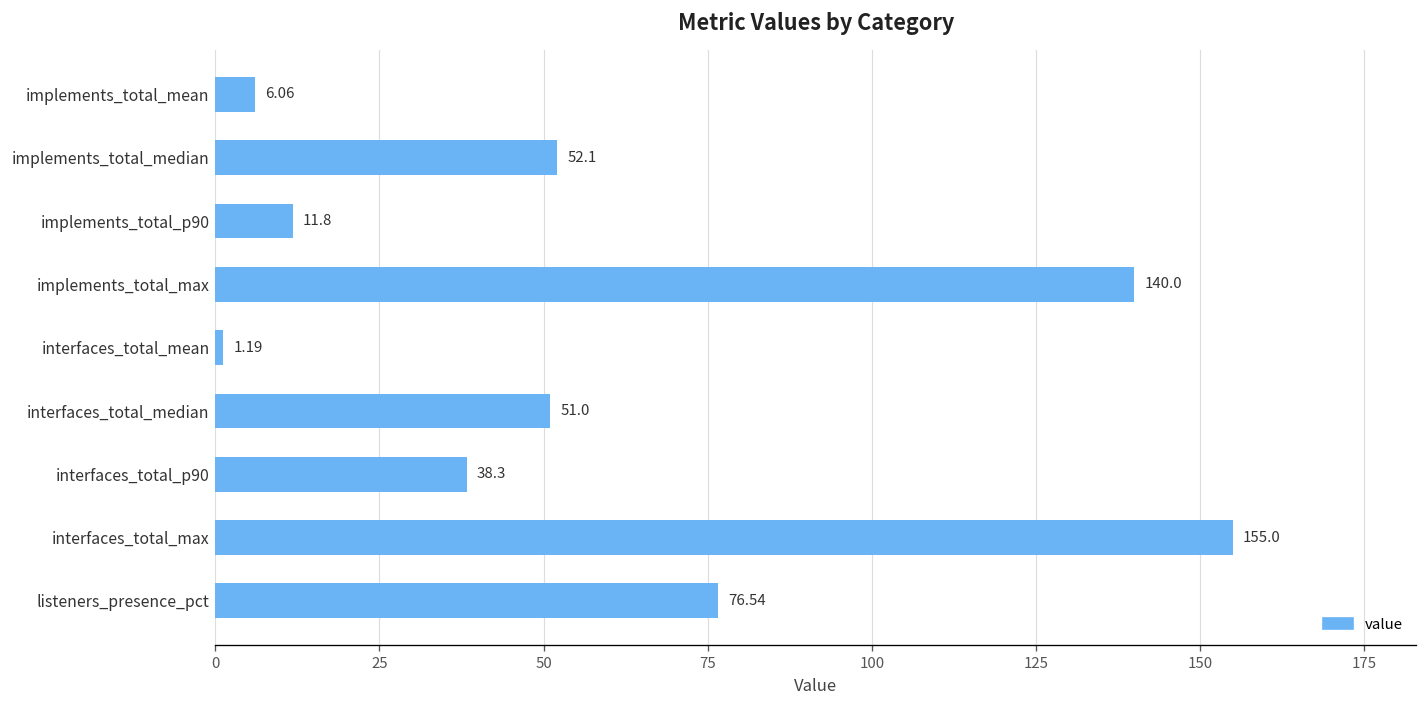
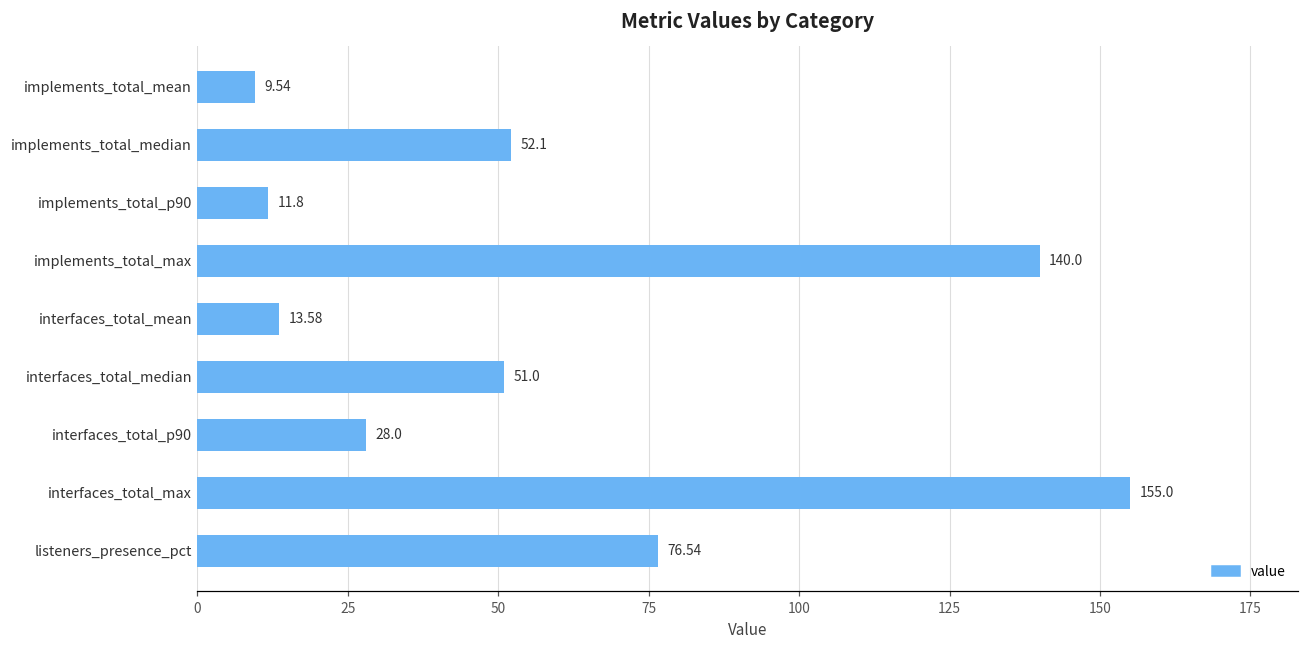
implements_total_mean: 6.06 -> 9.54
interfaces_total_mean: 1.19 -> 13.58
interfaces_total_p90: 38.3 -> 28.0
